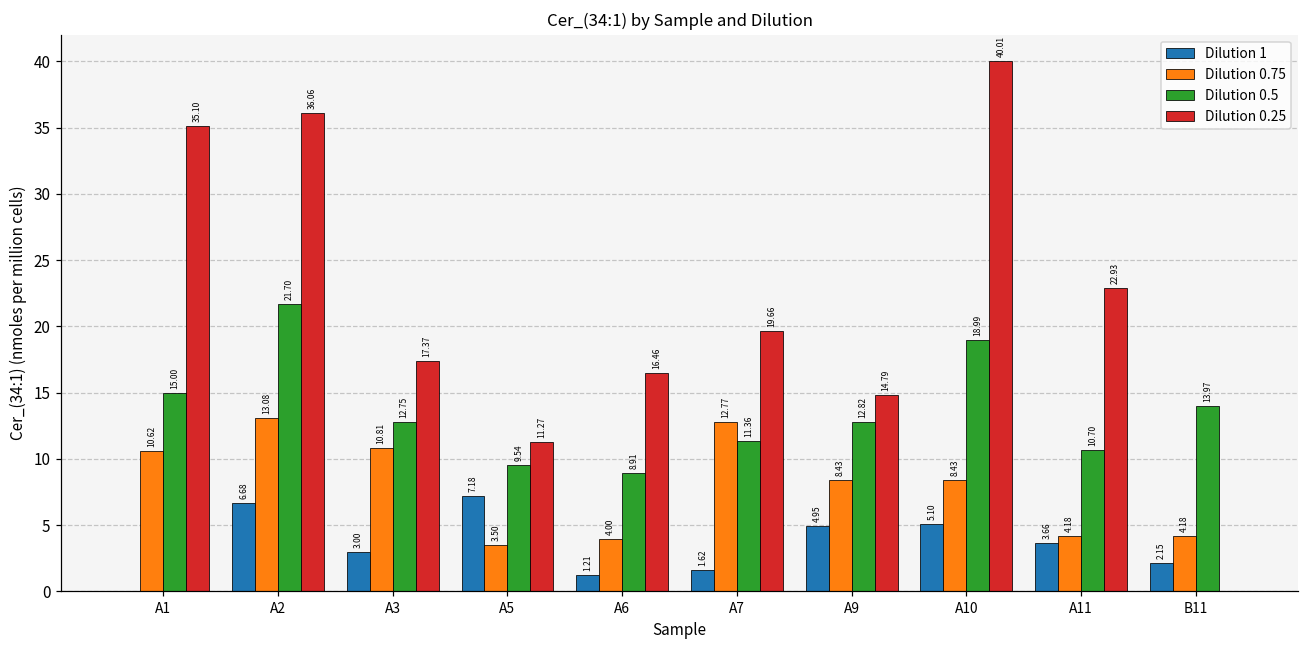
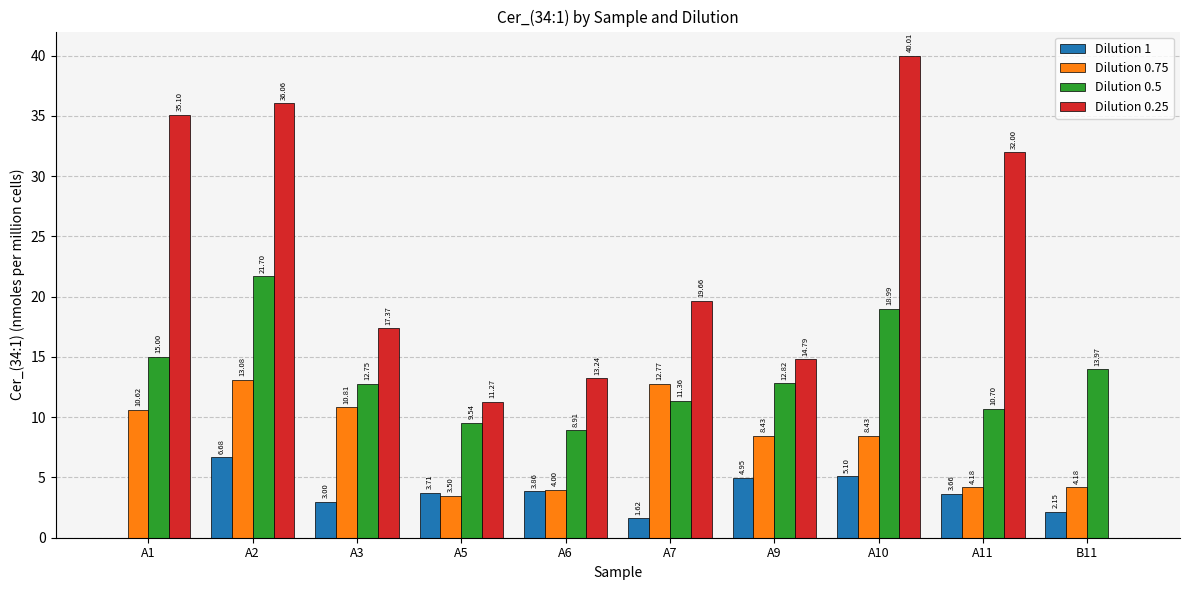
Dilution 1, A5: 7.18 -> 3.71
Dilution 1, A6: 1.21 -> 3.86
Dilution 0.25, A6: 16.46 -> 13.24
Dilution 0.25, A11: 22.93 -> 32.00
